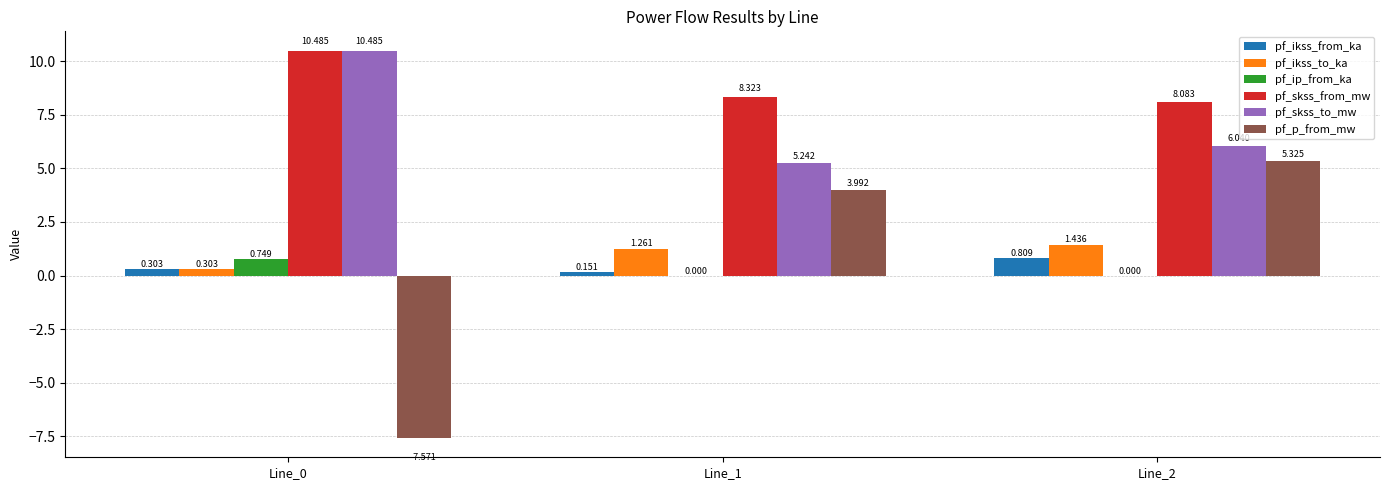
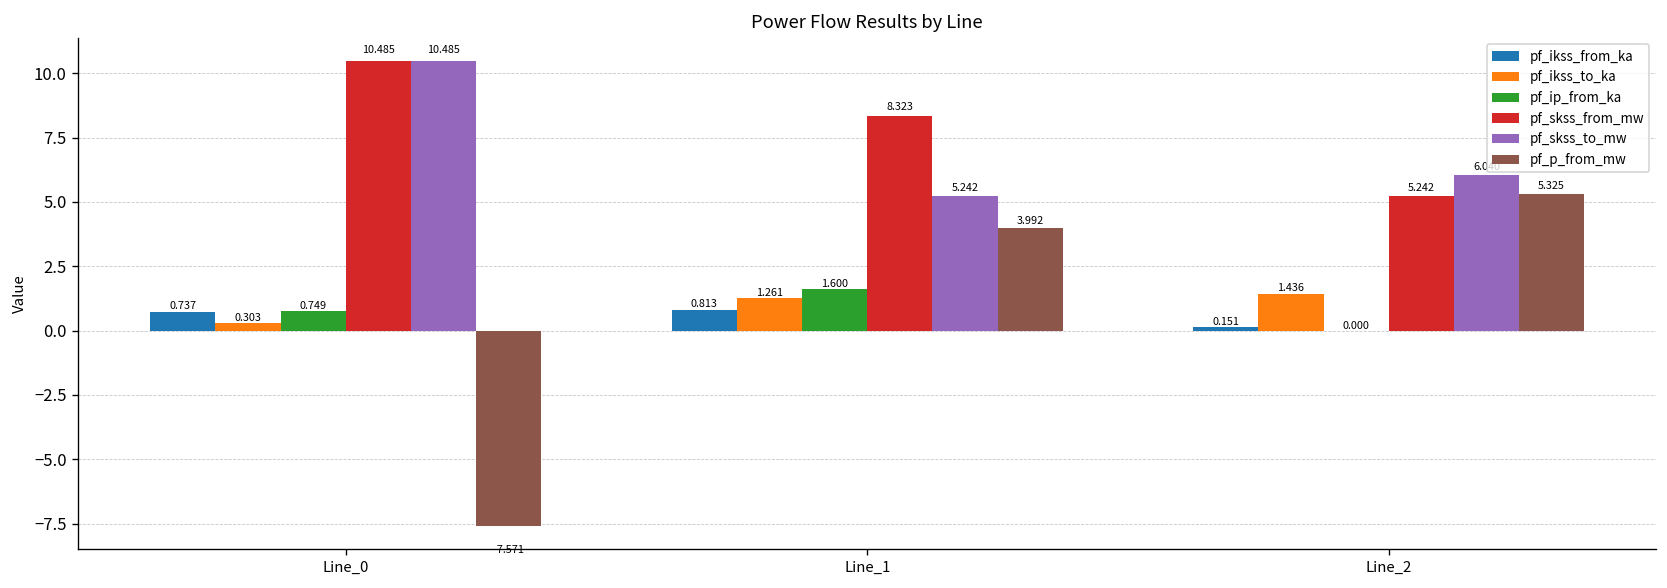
pf_ikss_from_ka, Line_0: 0.303 -> 0.737
pf_ikss_from_ka, Line_1: 0.151 -> 0.813
pf_ip_from_ka, Line_1: 0.000 -> 1.600
pf_ikss_from_ka, Line_2: 0.809 -> 0.151
pf_skss_from_mw, Line_2: 8.083 -> 5.242
